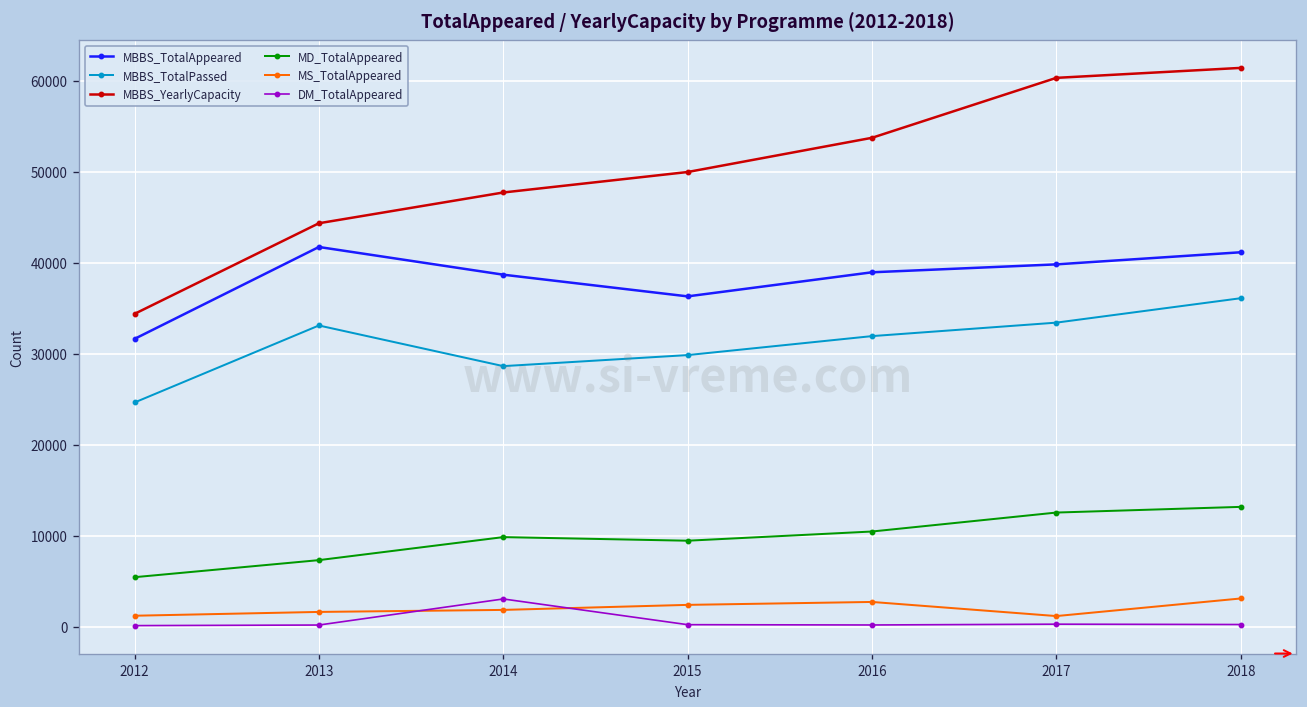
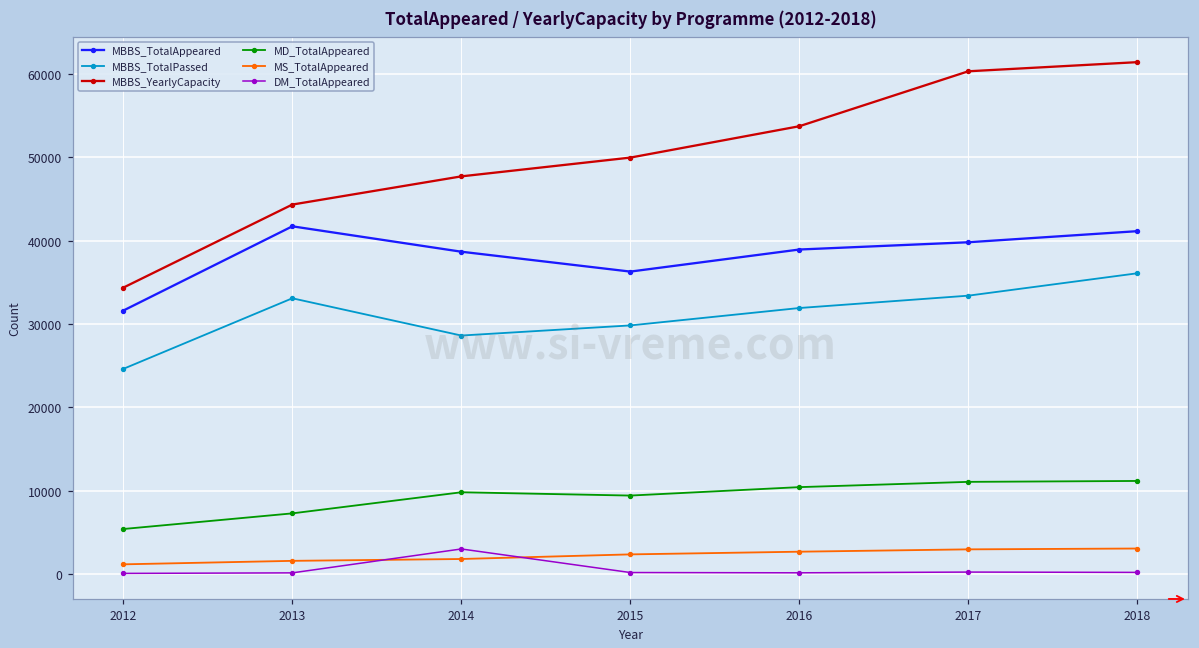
MD_TotalAppeared, 2017: 13000 -> 11000
MS_TotalAppeared, 2017: 1000 -> 3000
MD_TotalAppeared, 2018: 13000 -> 11000
